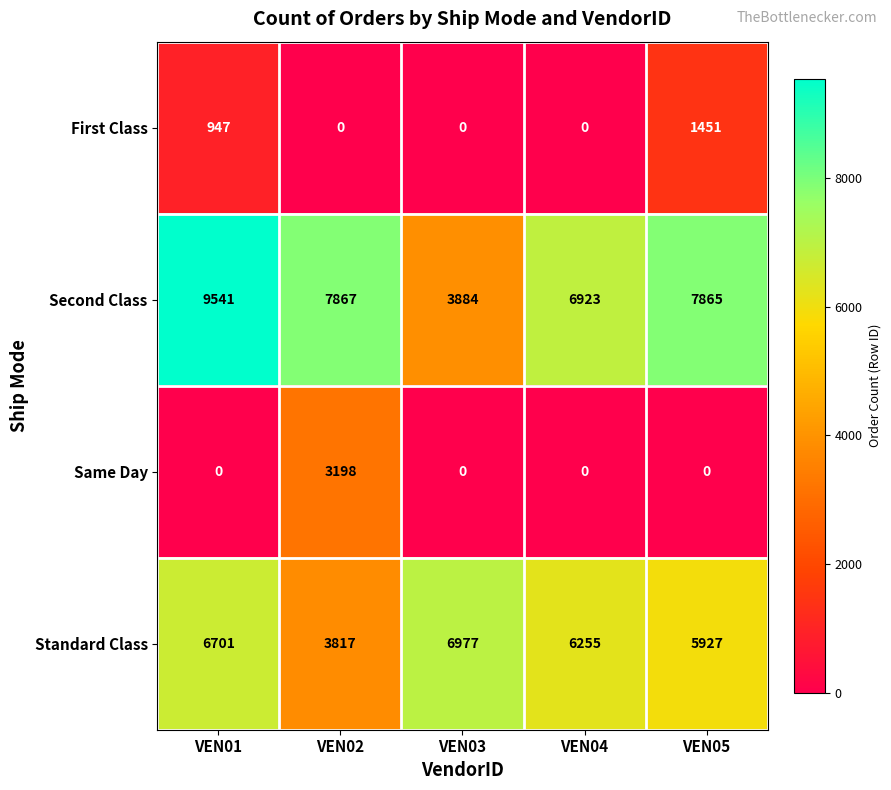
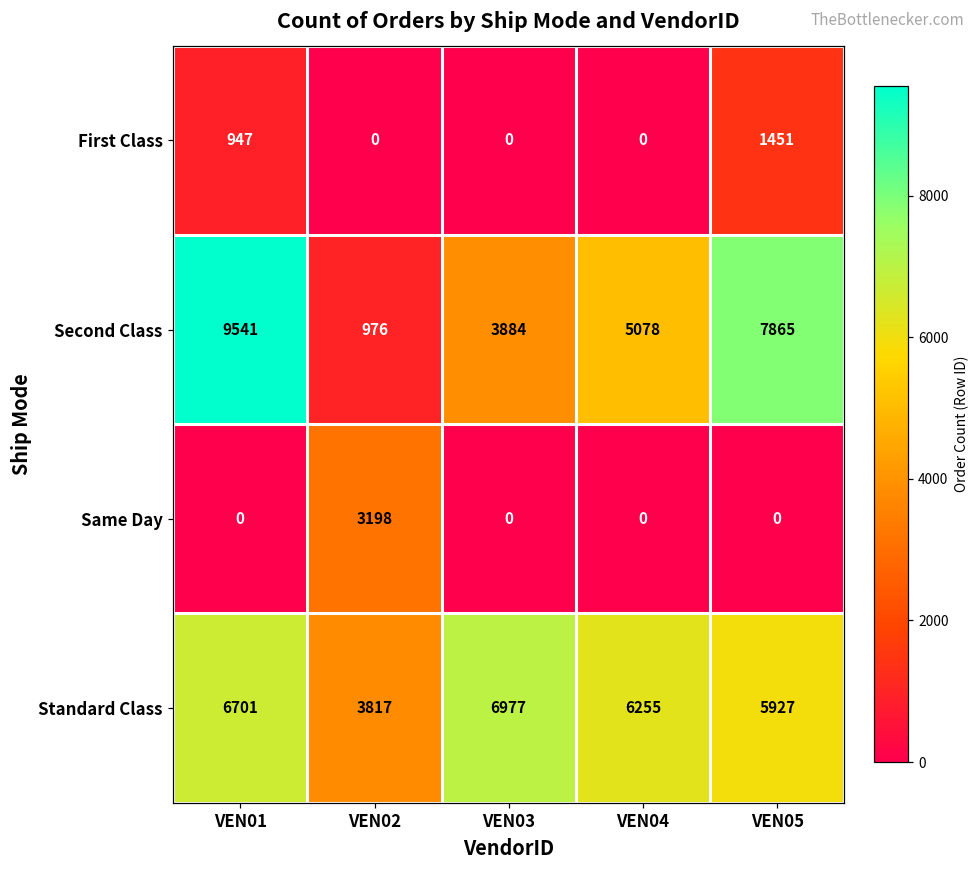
Second Class, VEN02: 7867 -> 976
Second Class, VEN04: 6923 -> 5078
